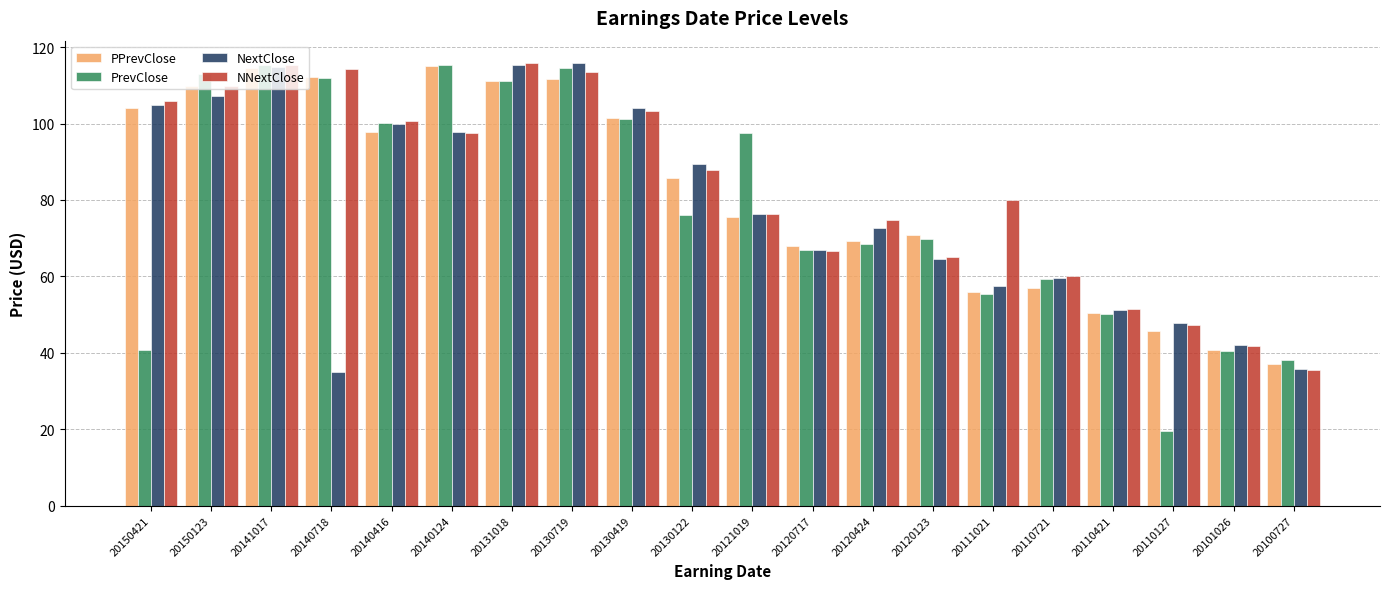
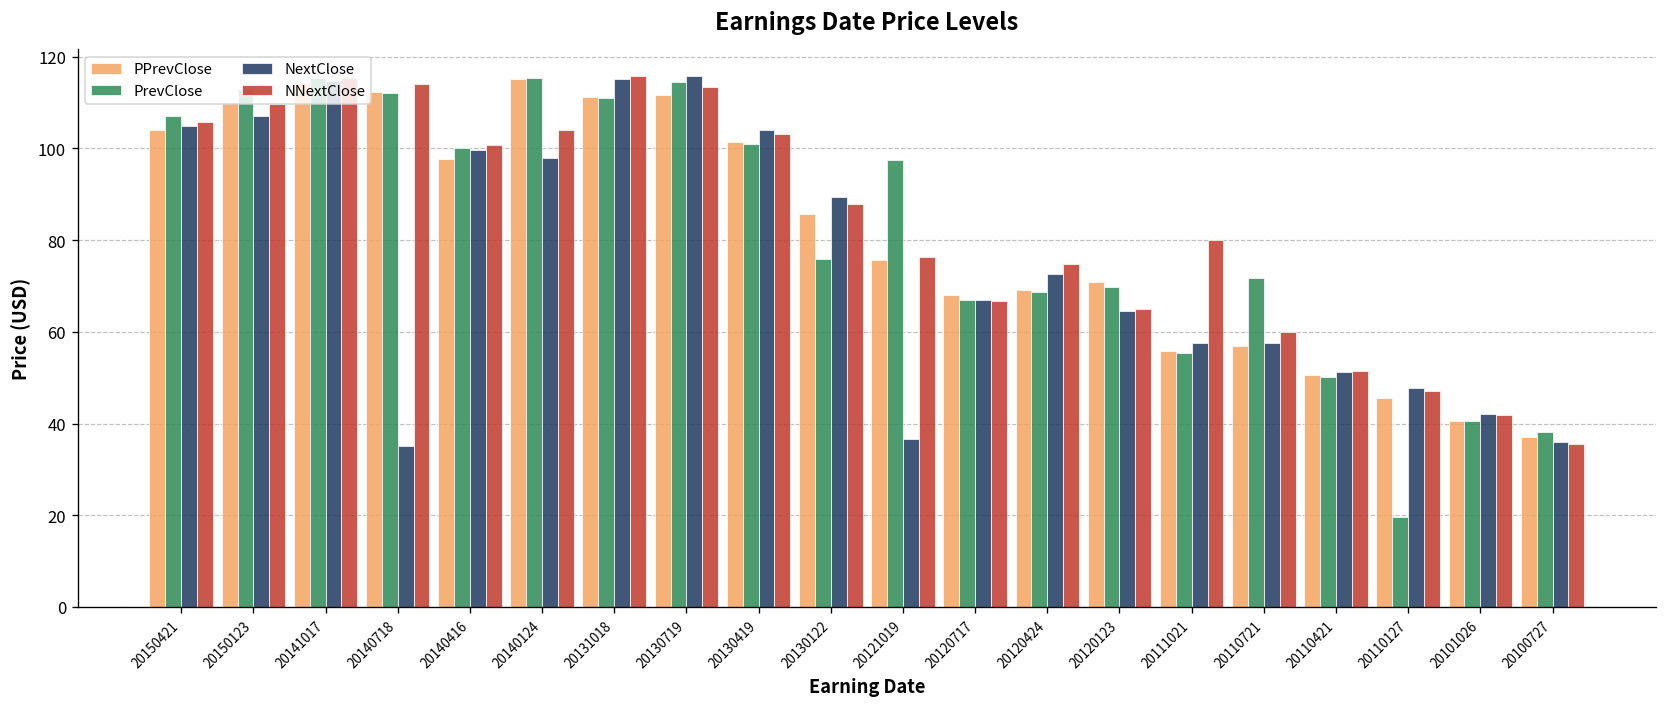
PrevClose, 20150421: 41 -> 107
NNextClose, 20140124: 98 -> 104
NextClose, 20121019: 76 -> 37
PrevClose, 20110721: 59 -> 72
NextClose, 20110721: 60 -> 58
